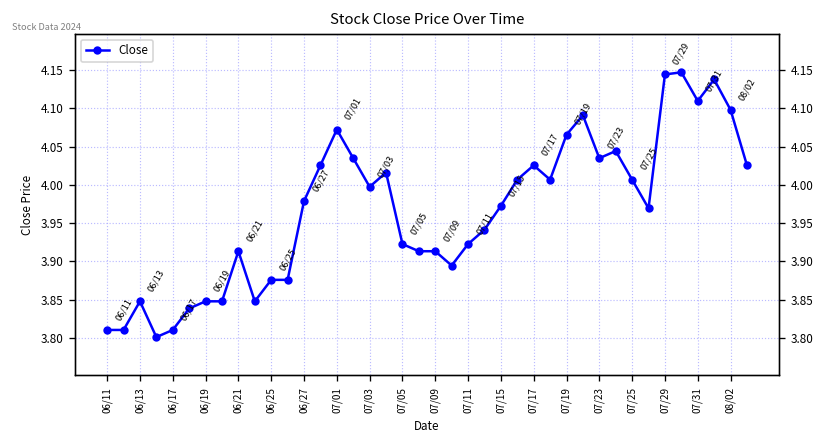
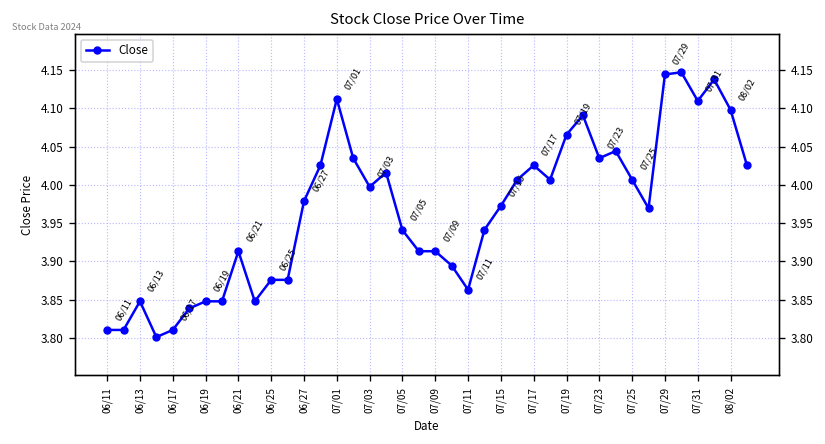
07/01: 4.07 -> 4.11
07/05: 3.92 -> 3.94
07/11: 3.92 -> 3.86
